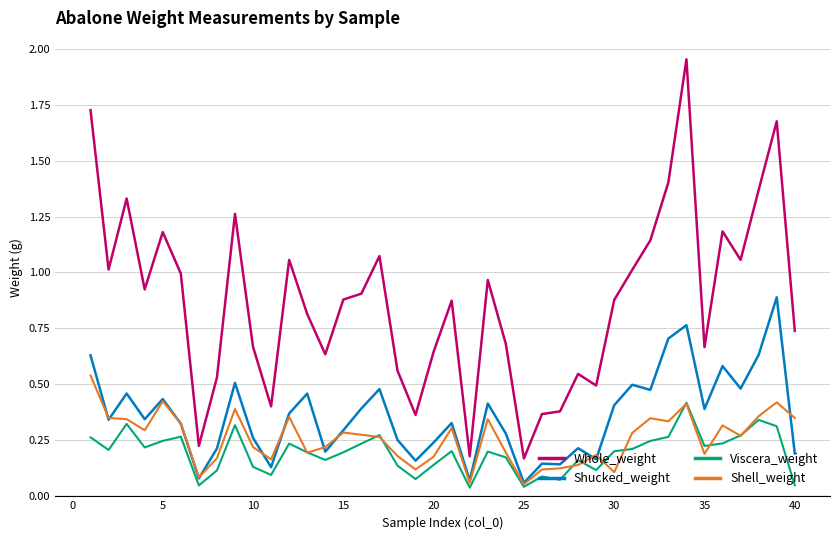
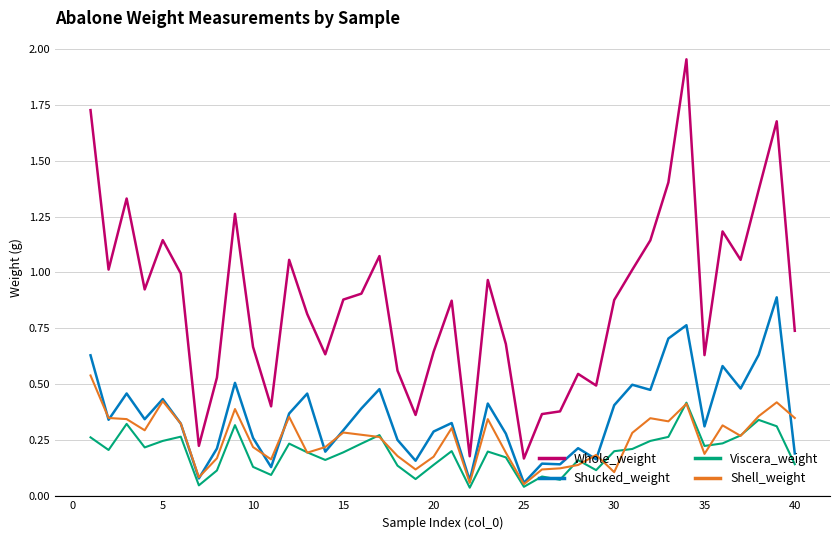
Whole_weight, 5: 1.18 -> 1.14
Shucked_weight, 20: 0.24 -> 0.29
Whole_weight, 35: 0.67 -> 0.63
Shucked_weight, 35: 0.39 -> 0.31
Viscera_weight, 40: 0.05 -> 0.14
